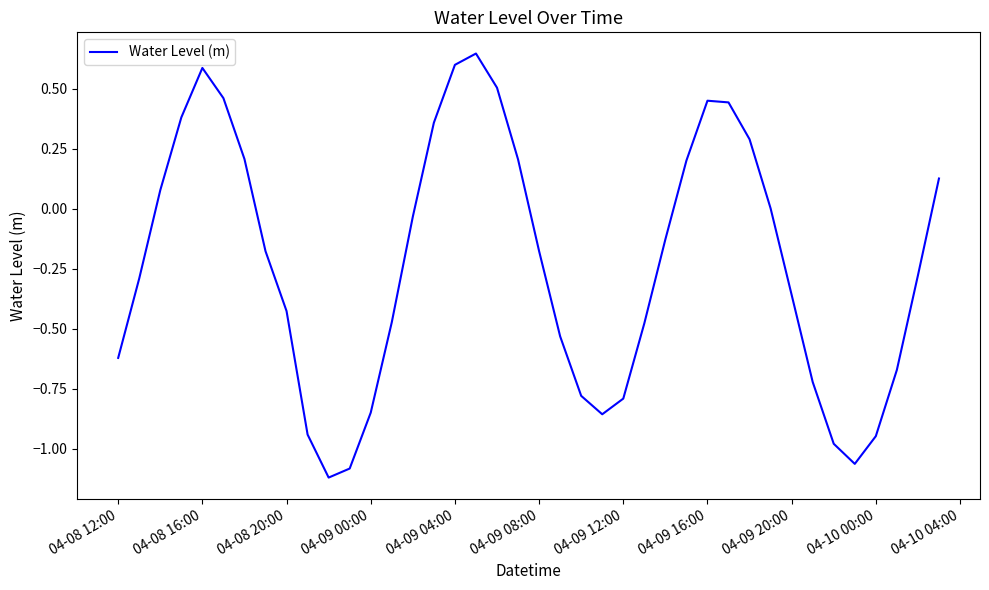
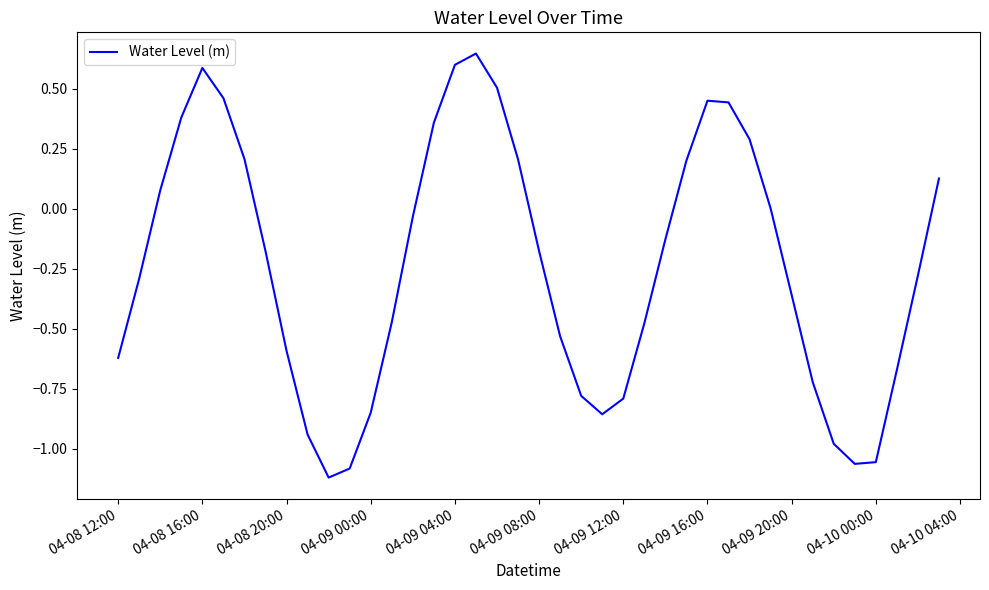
04-08 20:00: -0.43 -> -0.59
04-10 00:00: -0.95 -> -1.06
